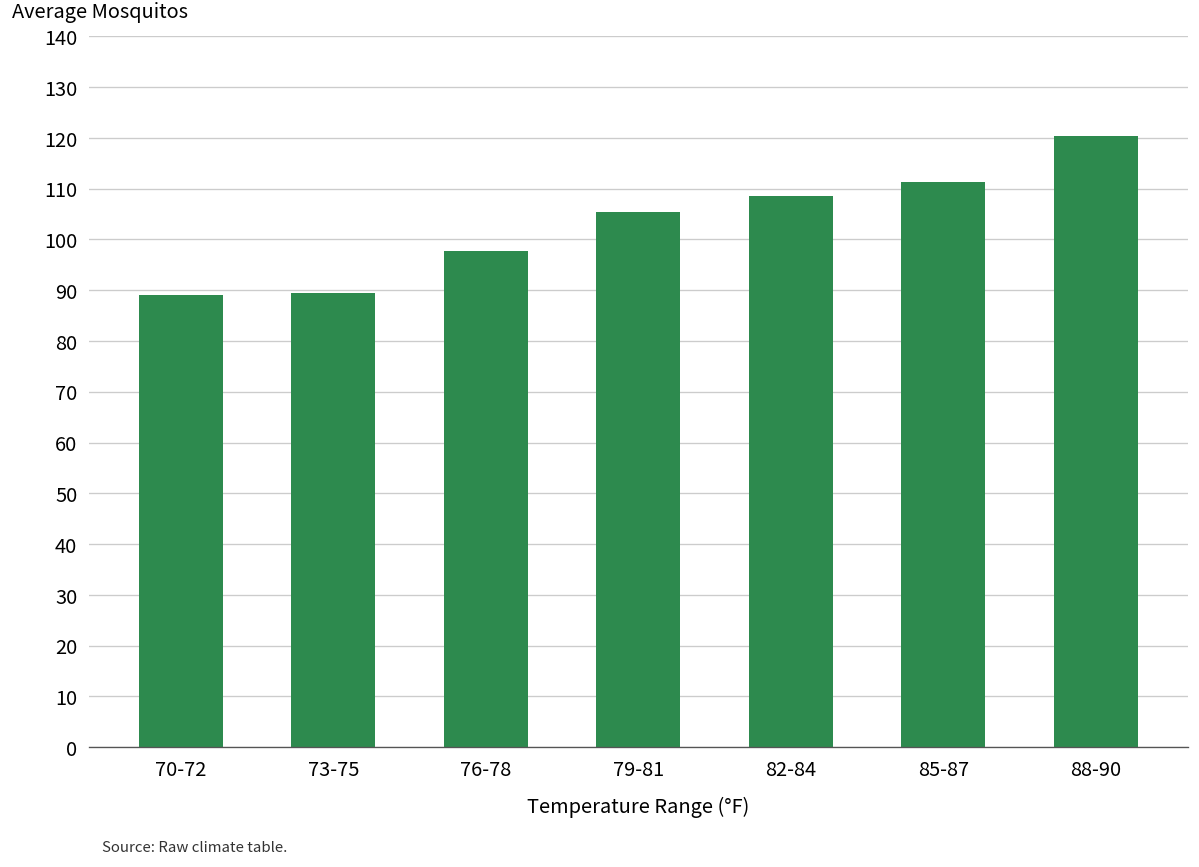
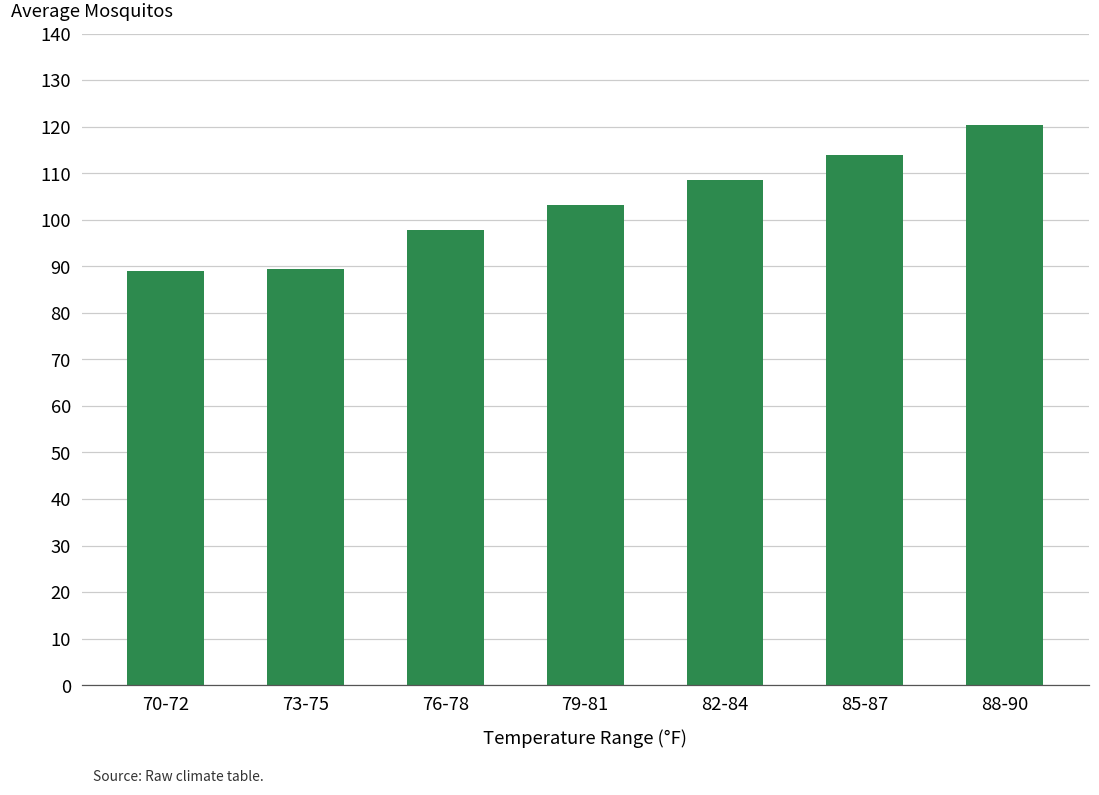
79-81: 105 -> 103
85-87: 111 -> 114
